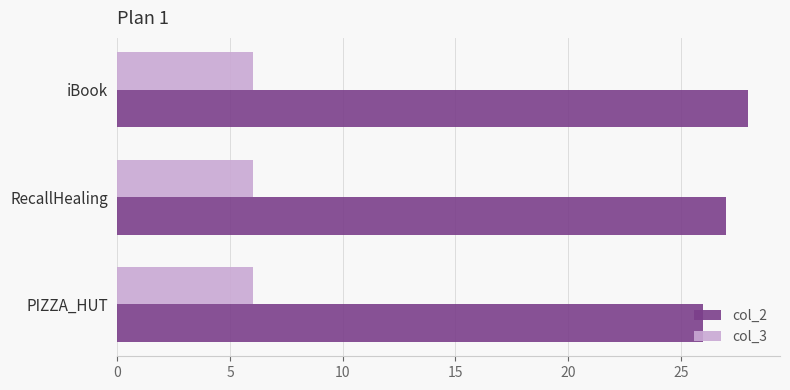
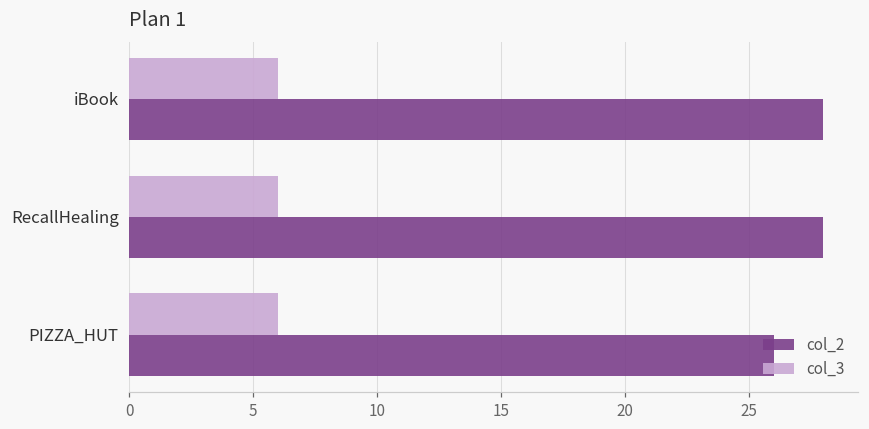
col_2, RecallHealing: 27 -> 28
